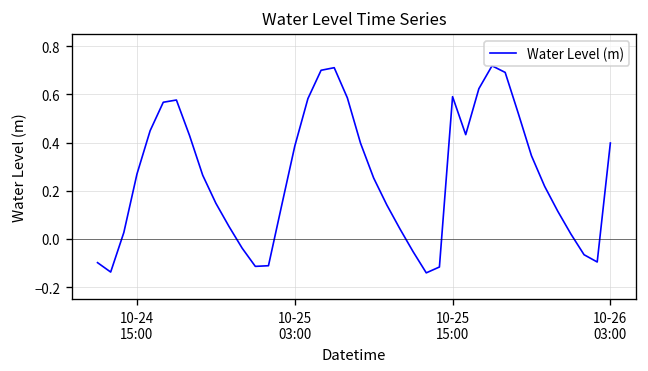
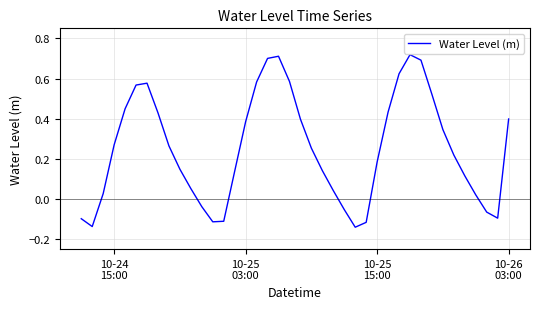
10-25 15:00: 0.59 -> 0.18
